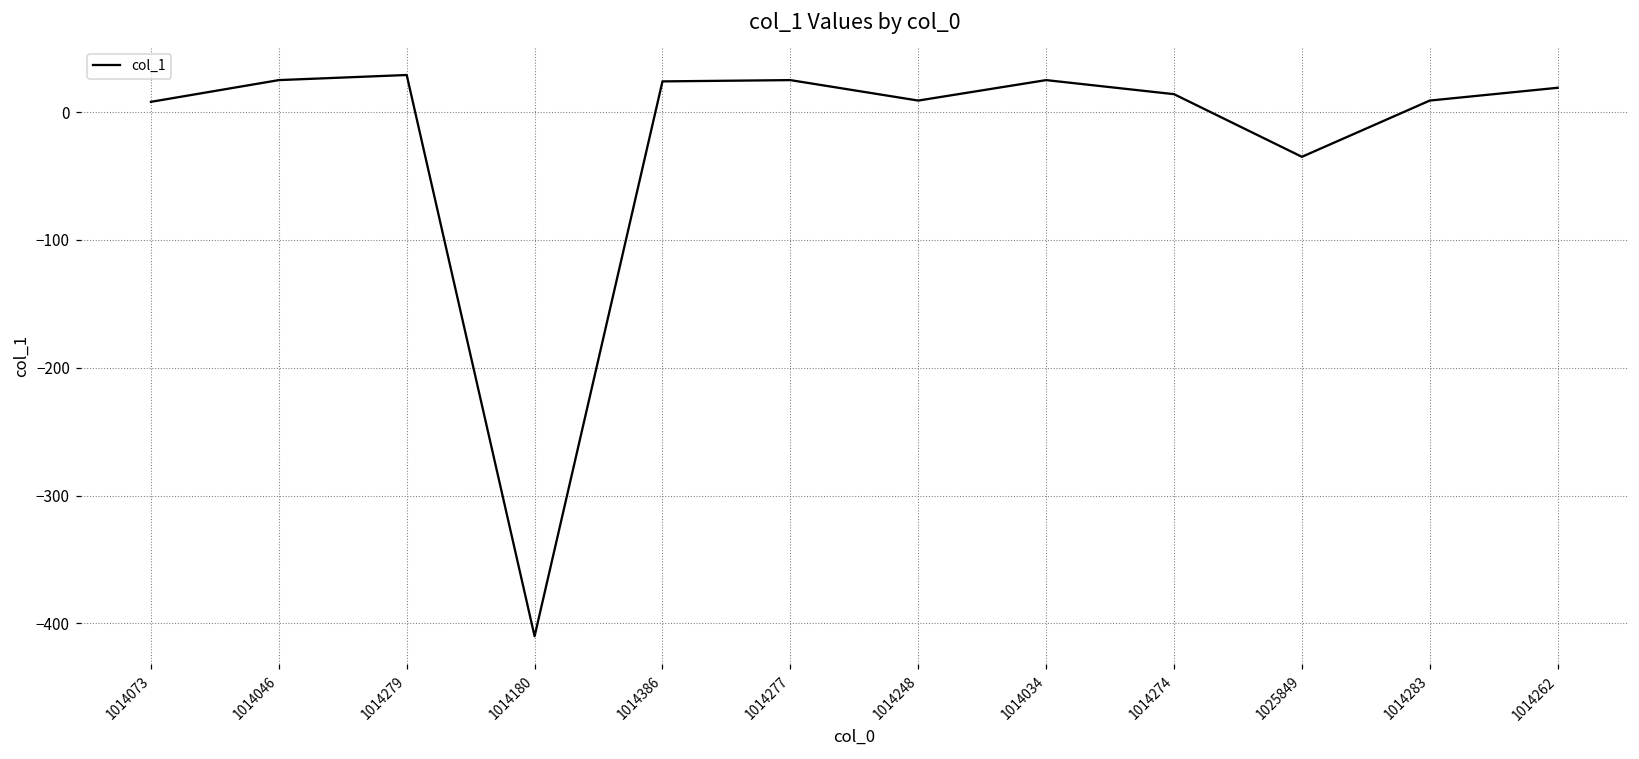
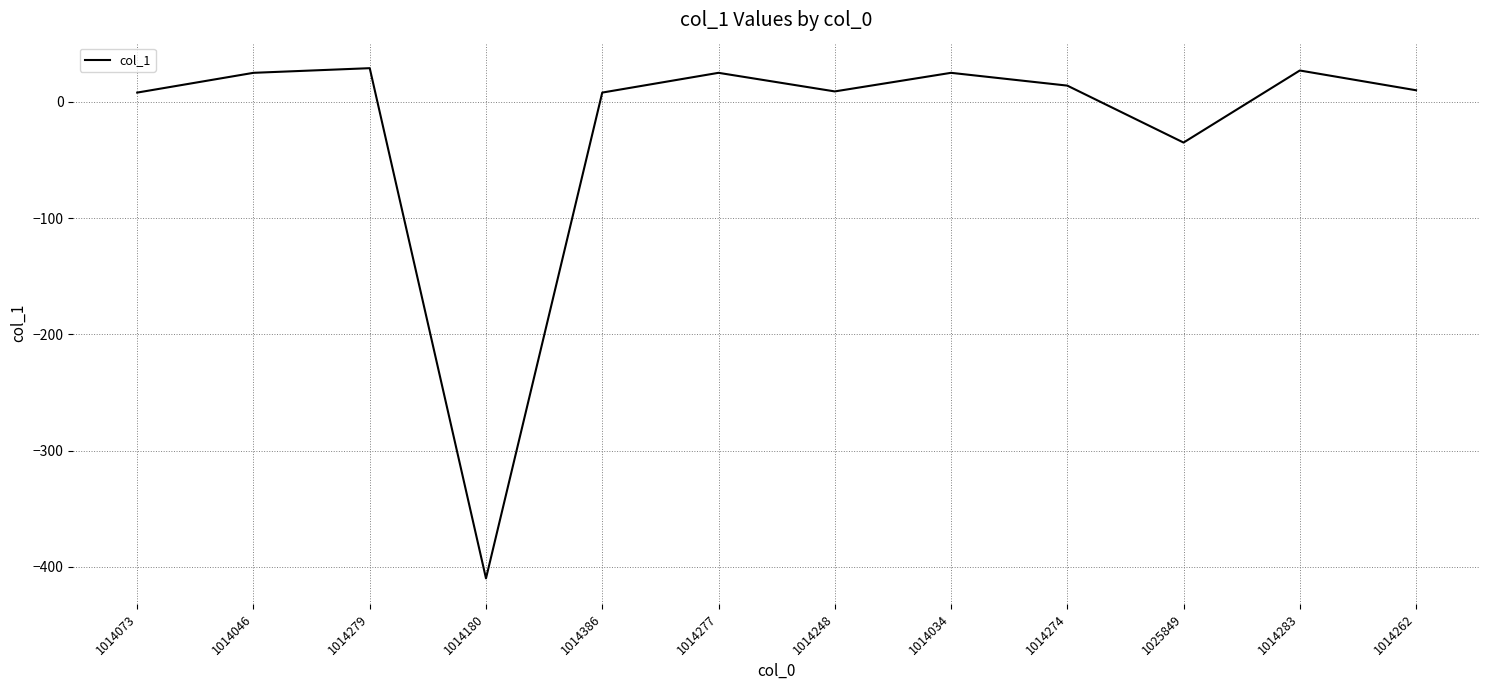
1014386: 24 -> 8
1014283: 9 -> 27
1014262: 19 -> 10
